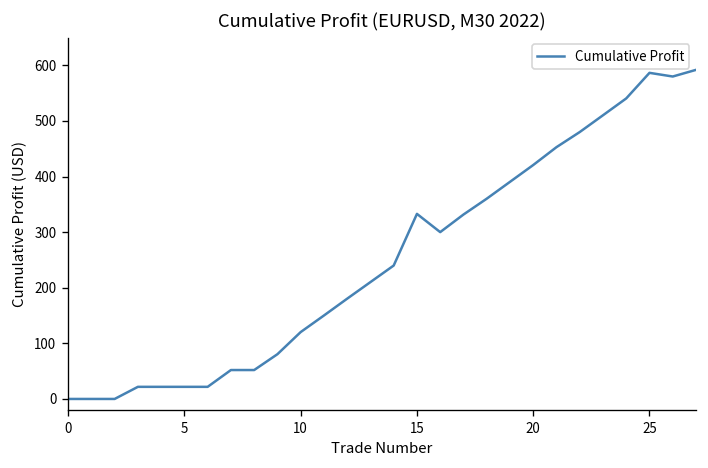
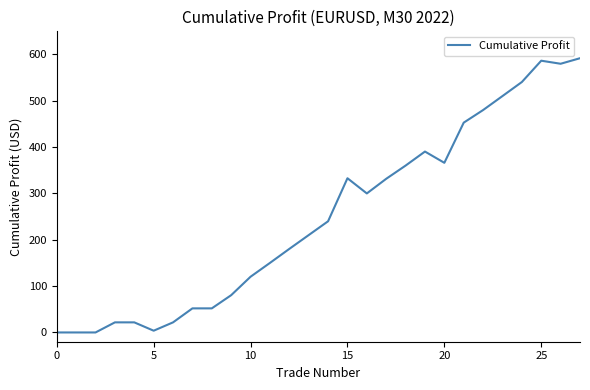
5: 20 -> 0
20: 420 -> 370
